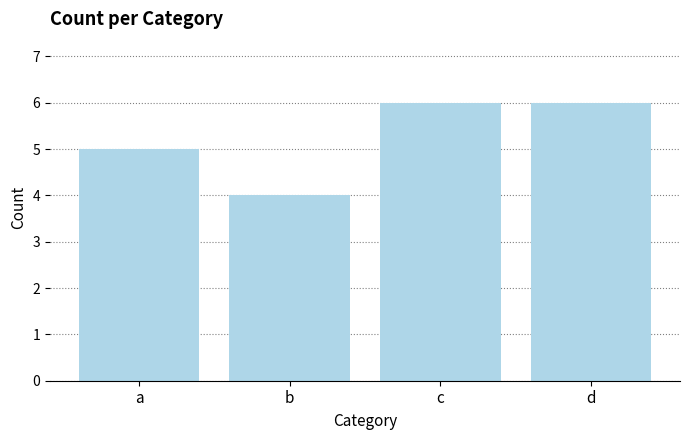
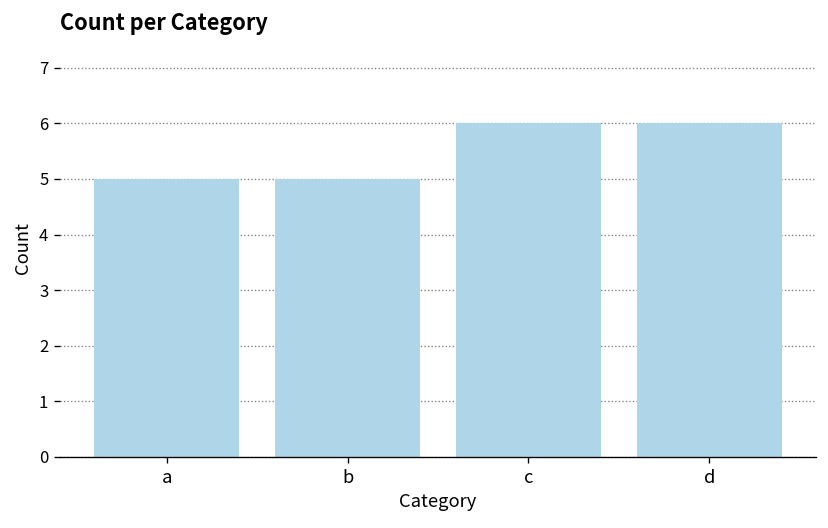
b: 4 -> 5
